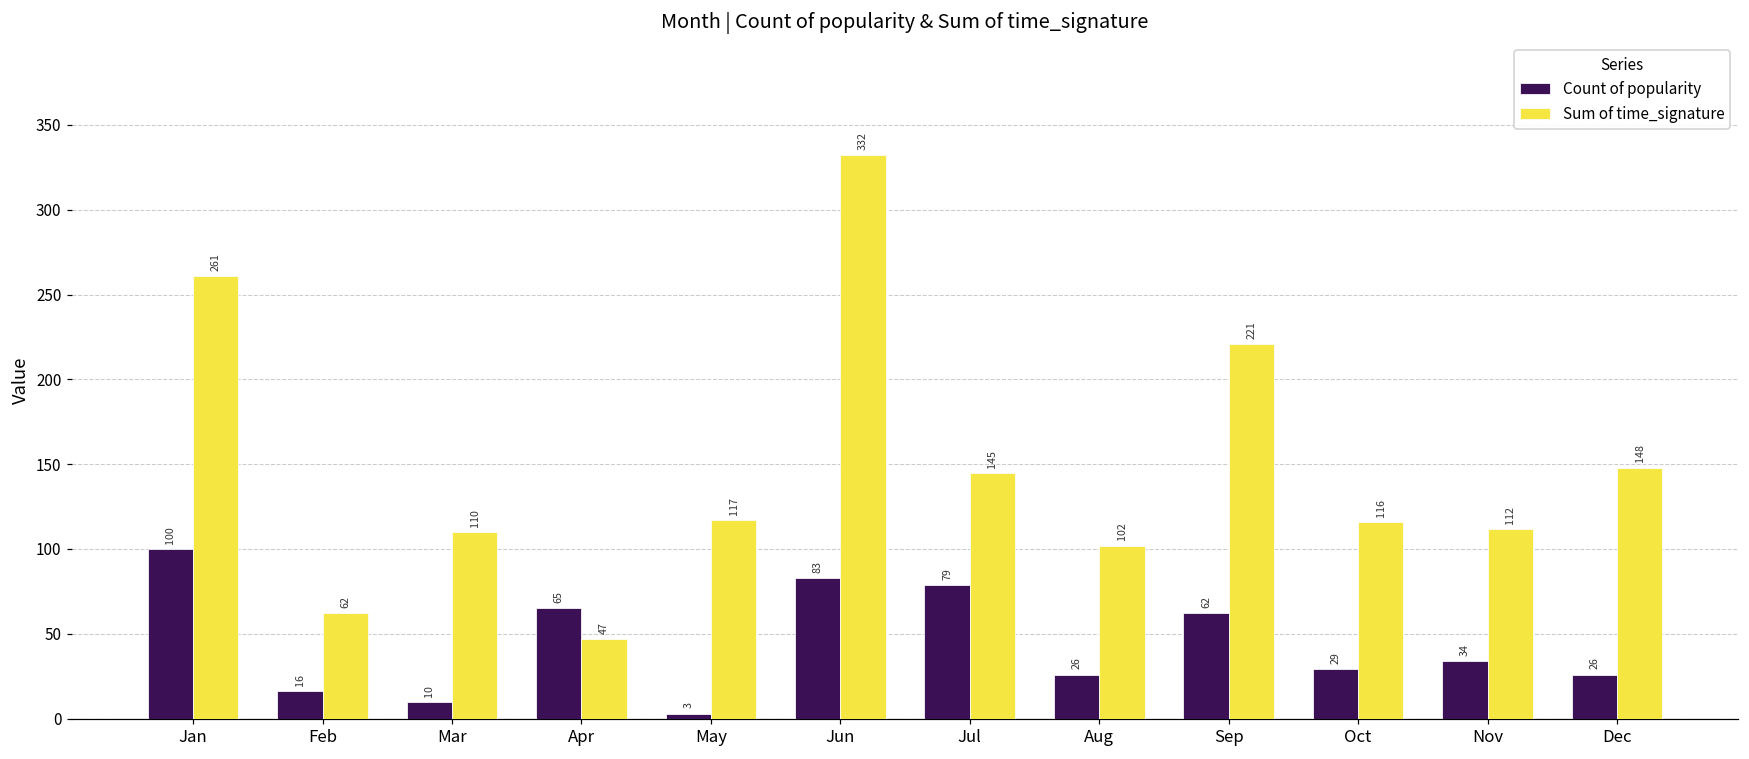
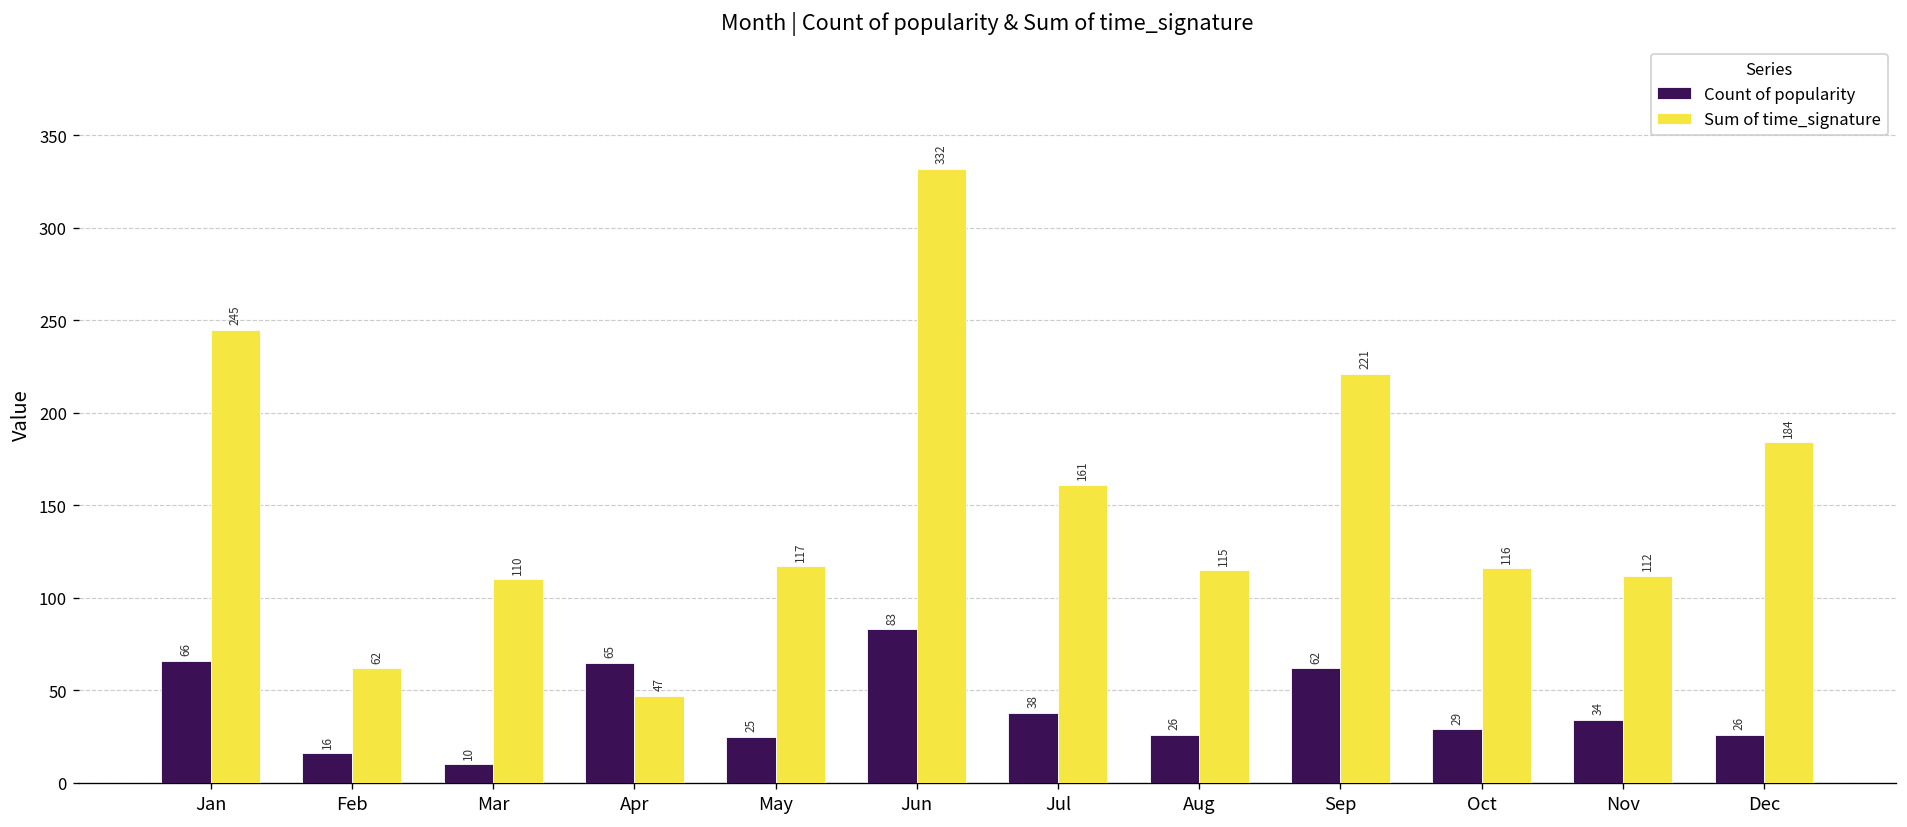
Count of popularity, Jan: 100 -> 66
Sum of time_signature, Jan: 261 -> 245
Count of popularity, May: 3 -> 25
Count of popularity, Jul: 79 -> 38
Sum of time_signature, Jul: 145 -> 161
Sum of time_signature, Aug: 102 -> 115
Sum of time_signature, Dec: 148 -> 184
